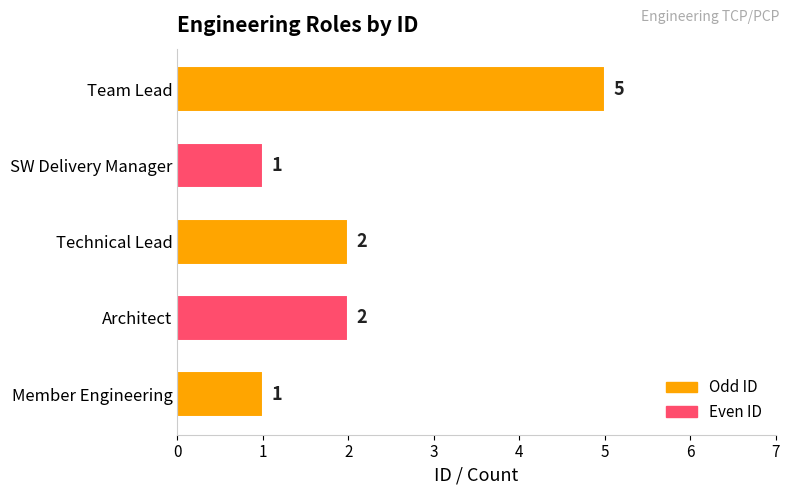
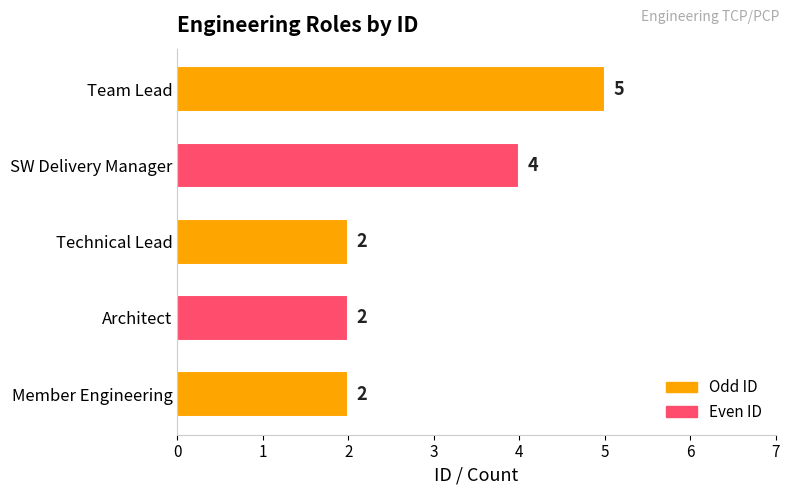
SW Delivery Manager: 1 -> 4
Member Engineering: 1 -> 2
